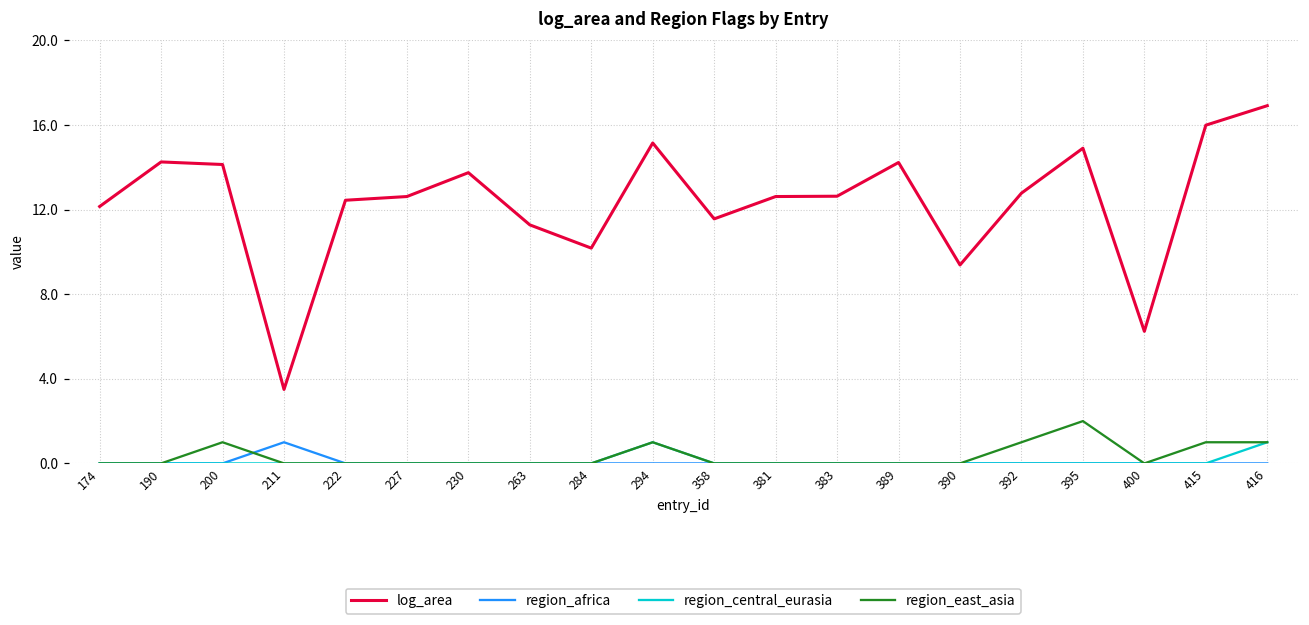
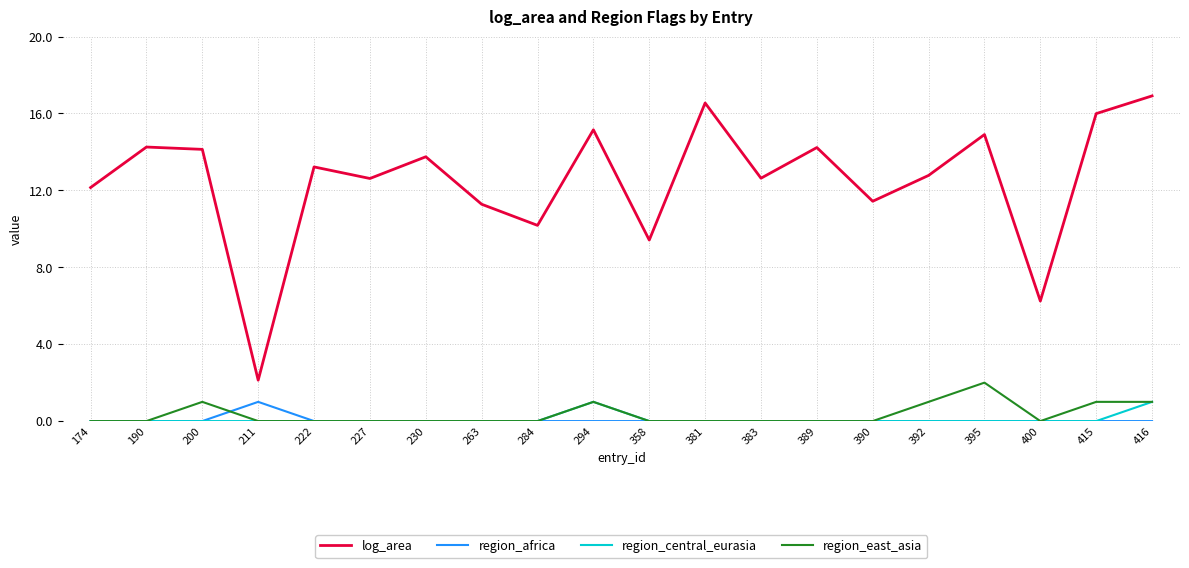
log_area, 211: 3.5 -> 2.1
log_area, 222: 12.4 -> 13.2
log_area, 358: 11.6 -> 9.4
log_area, 381: 12.6 -> 16.5
log_area, 390: 9.4 -> 11.4
